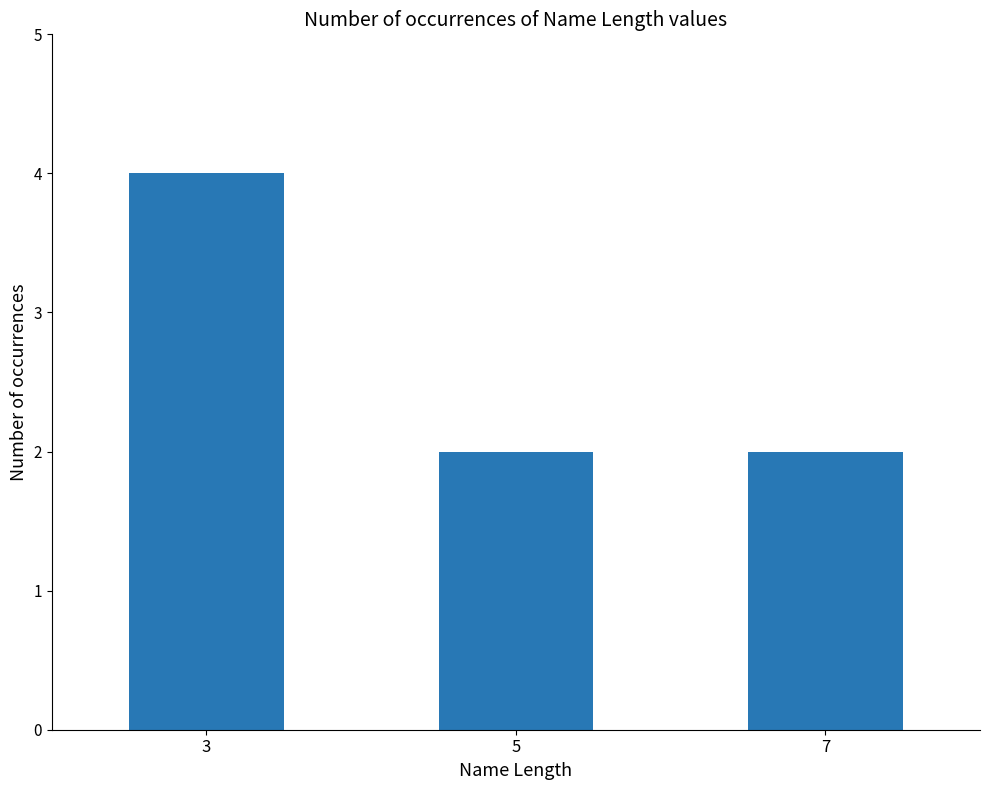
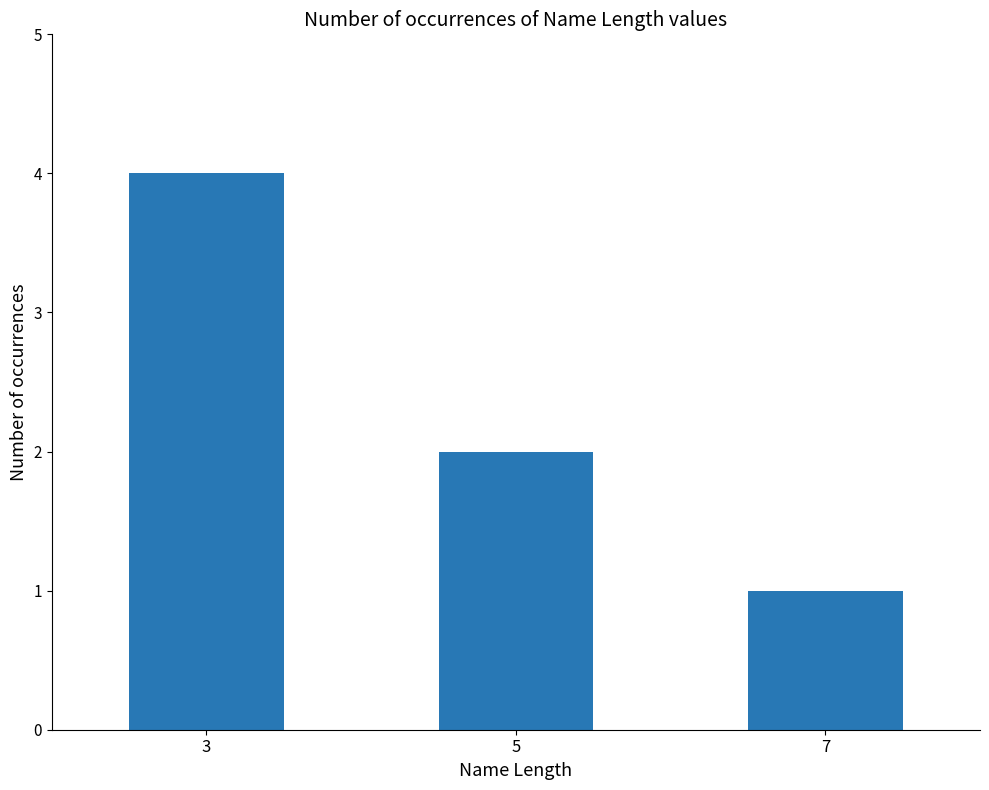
7: 2 -> 1
